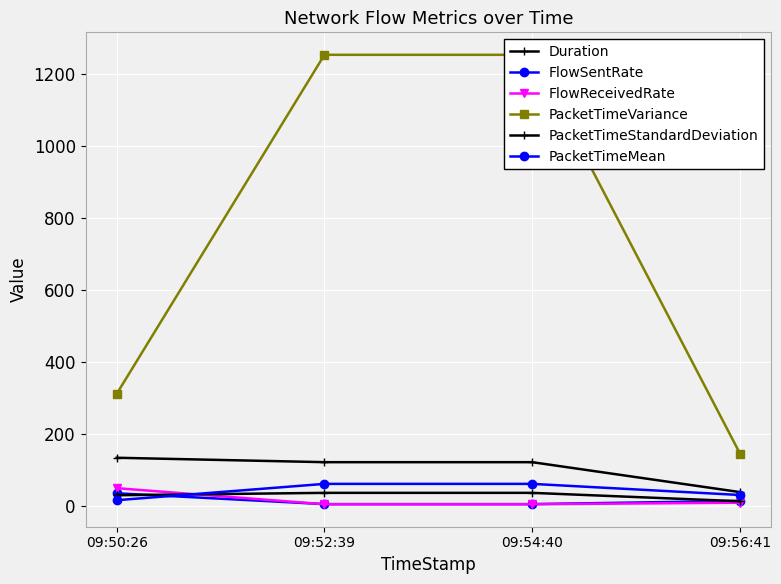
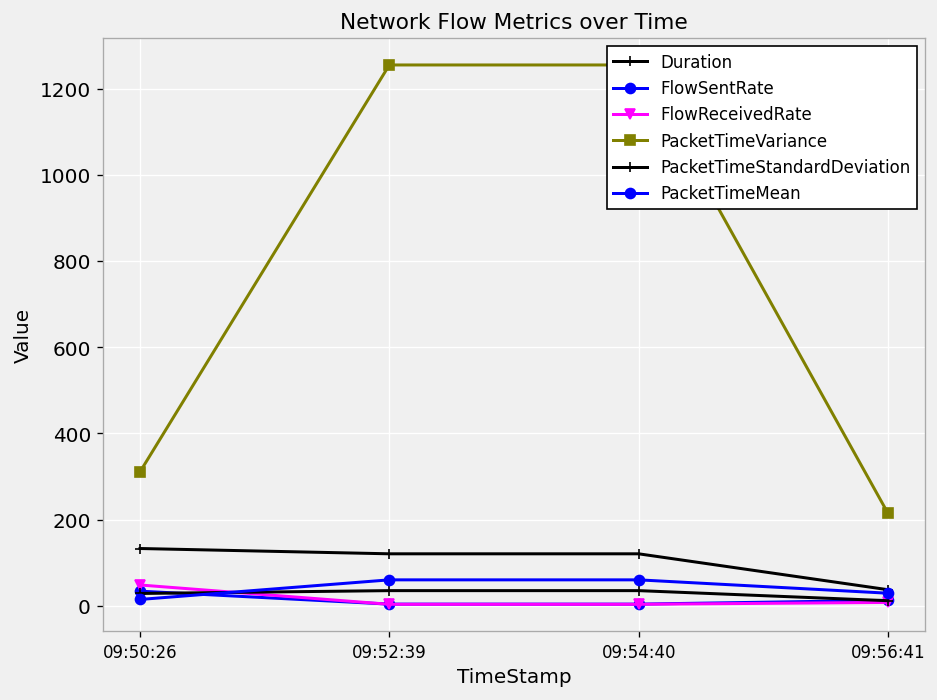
PacketTimeVariance, 09:56:41: 140 -> 210
